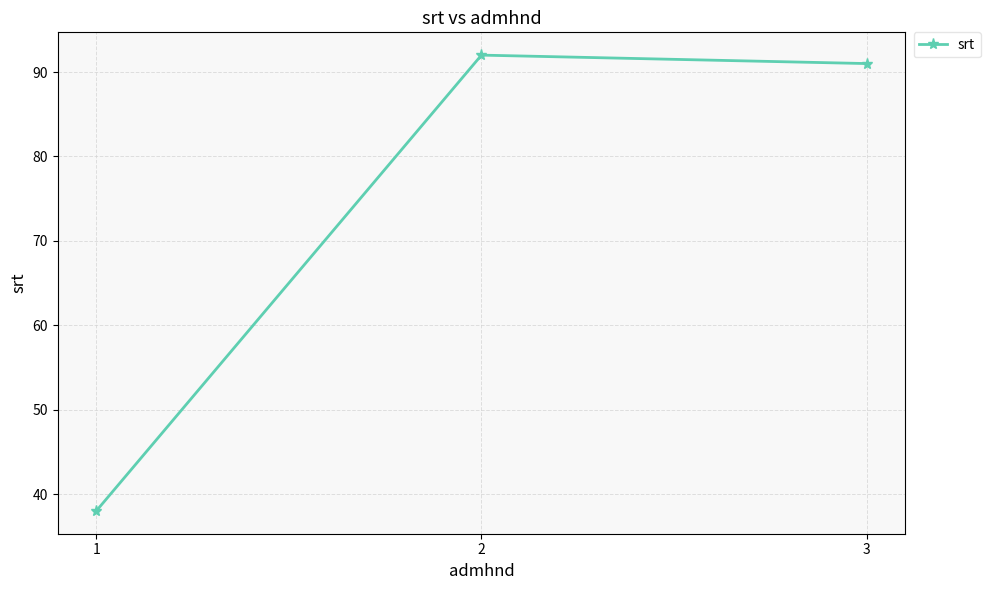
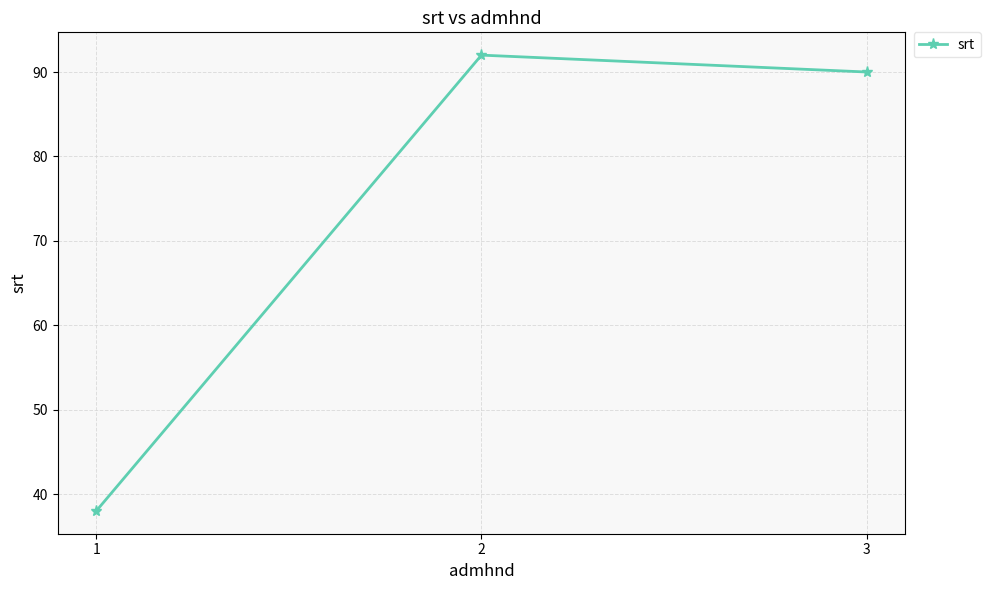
3: 91 -> 90
